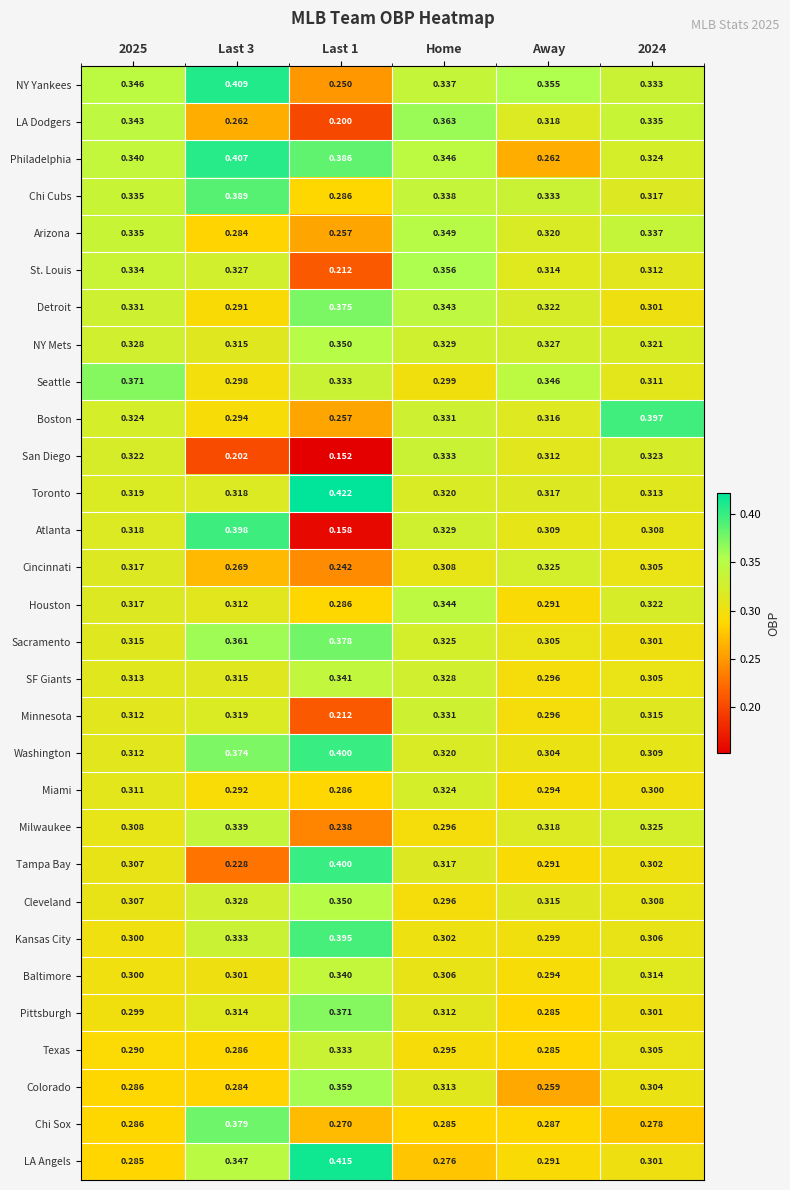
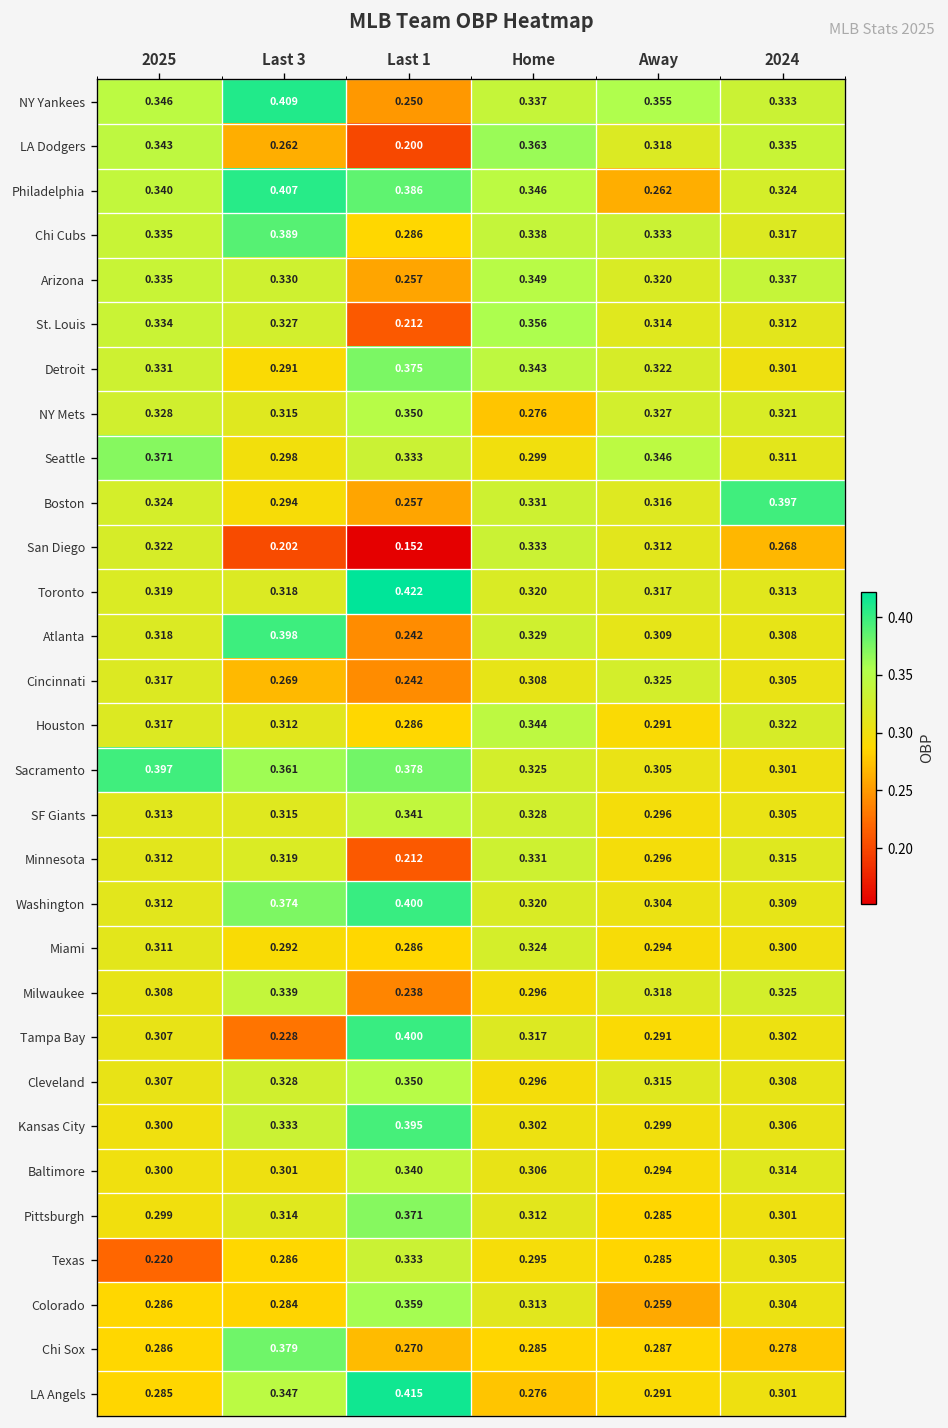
Arizona, Last 3: 0.284 -> 0.330
NY Mets, Home: 0.329 -> 0.276
San Diego, 2024: 0.323 -> 0.268
Atlanta, Last 1: 0.158 -> 0.242
Sacramento, 2025: 0.315 -> 0.397
Texas, 2025: 0.290 -> 0.220
